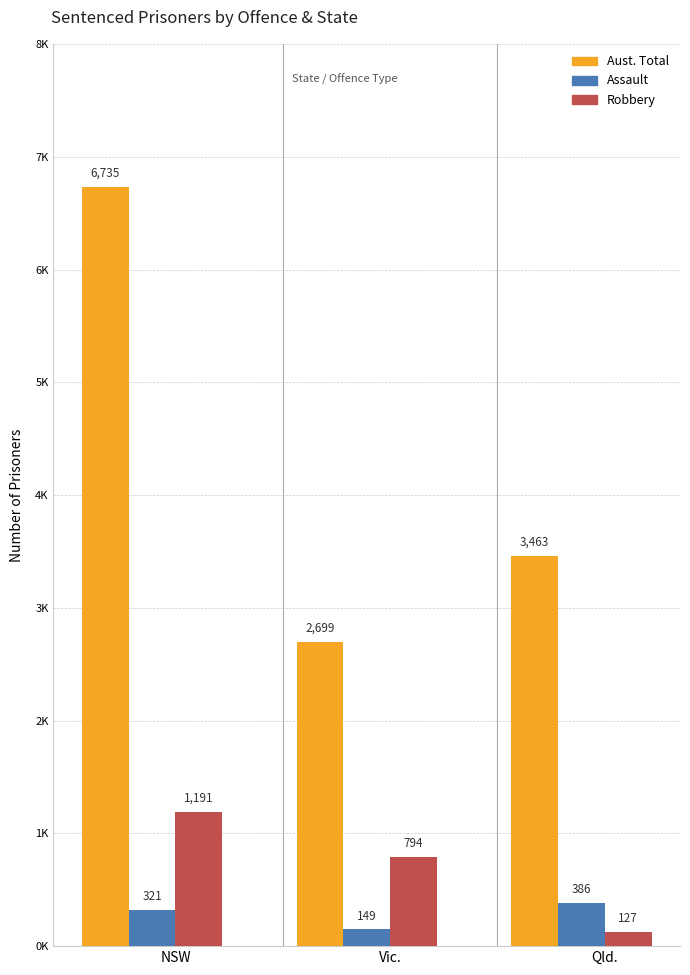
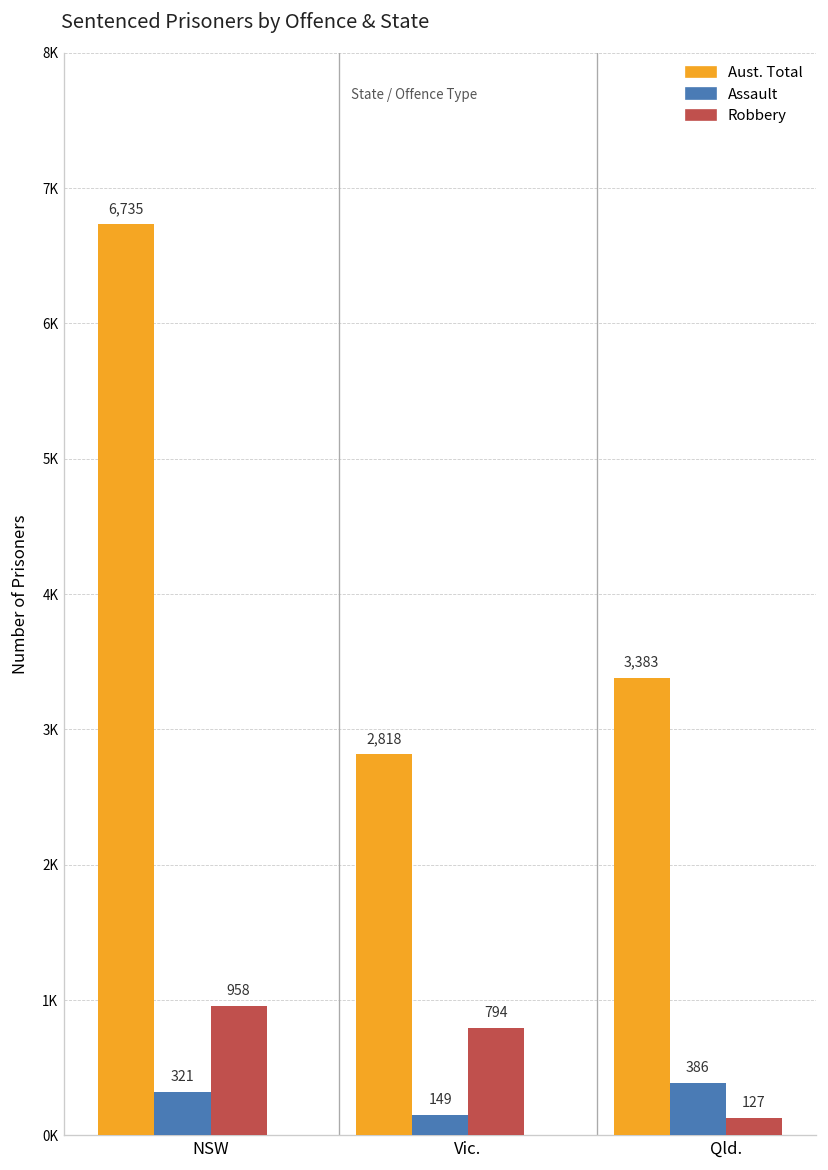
Robbery, NSW: 1,191 -> 958
Aust. Total, Vic.: 2,699 -> 2,818
Aust. Total, Qld.: 3,463 -> 3,383
